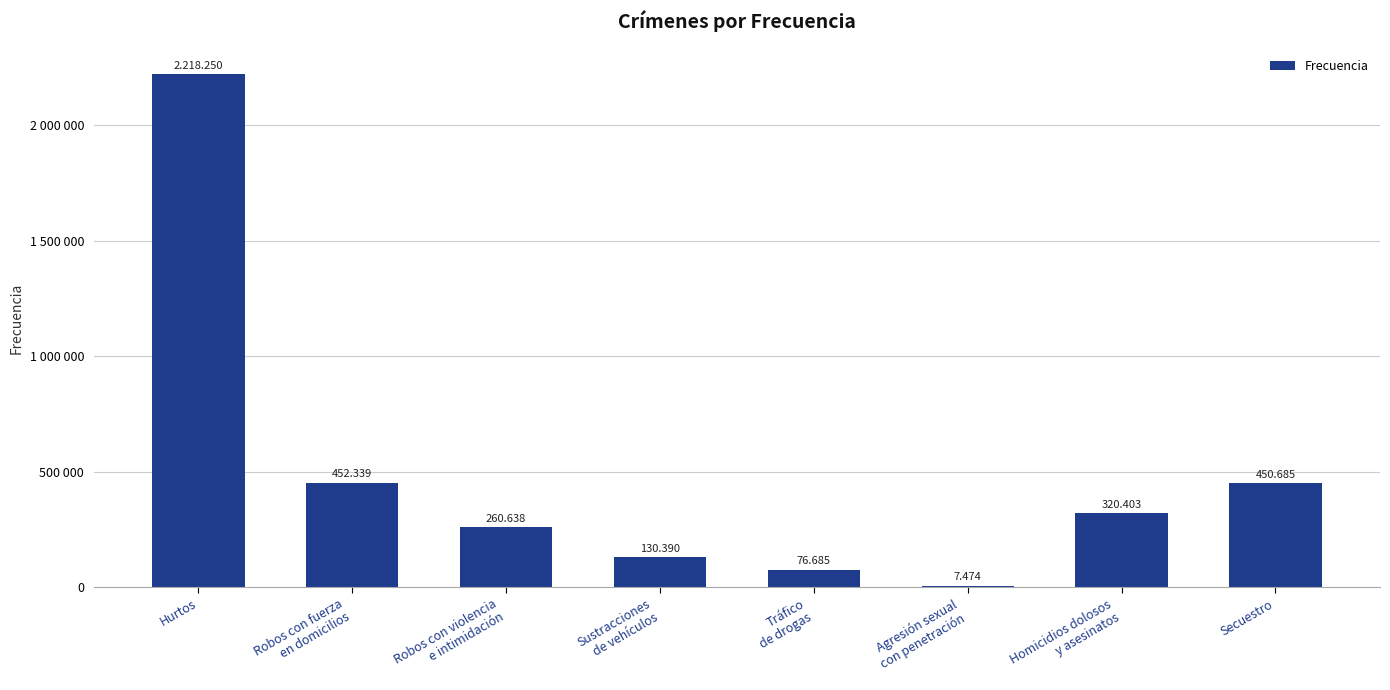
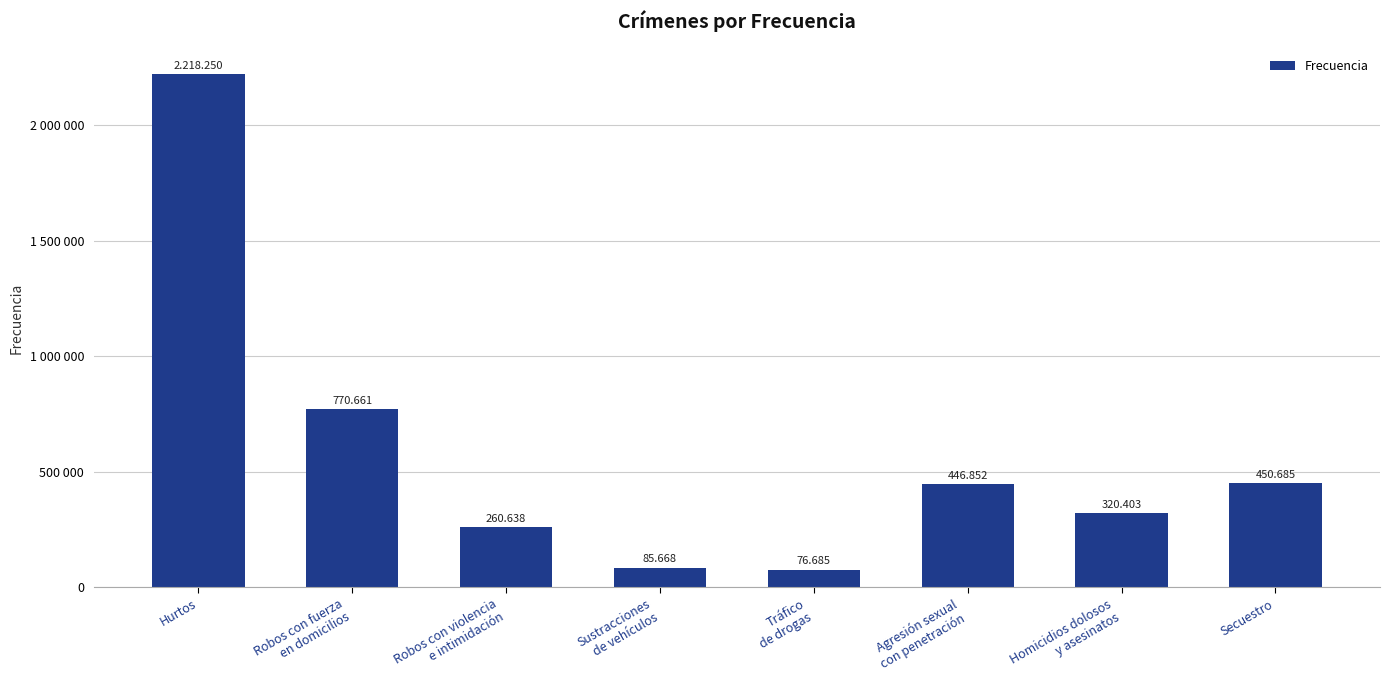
Robos con fuerza en domicilios: 452.339 -> 770.661
Sustracciones de vehículos: 130.390 -> 85.668
Agresión sexual con penetración: 7.474 -> 446.852
